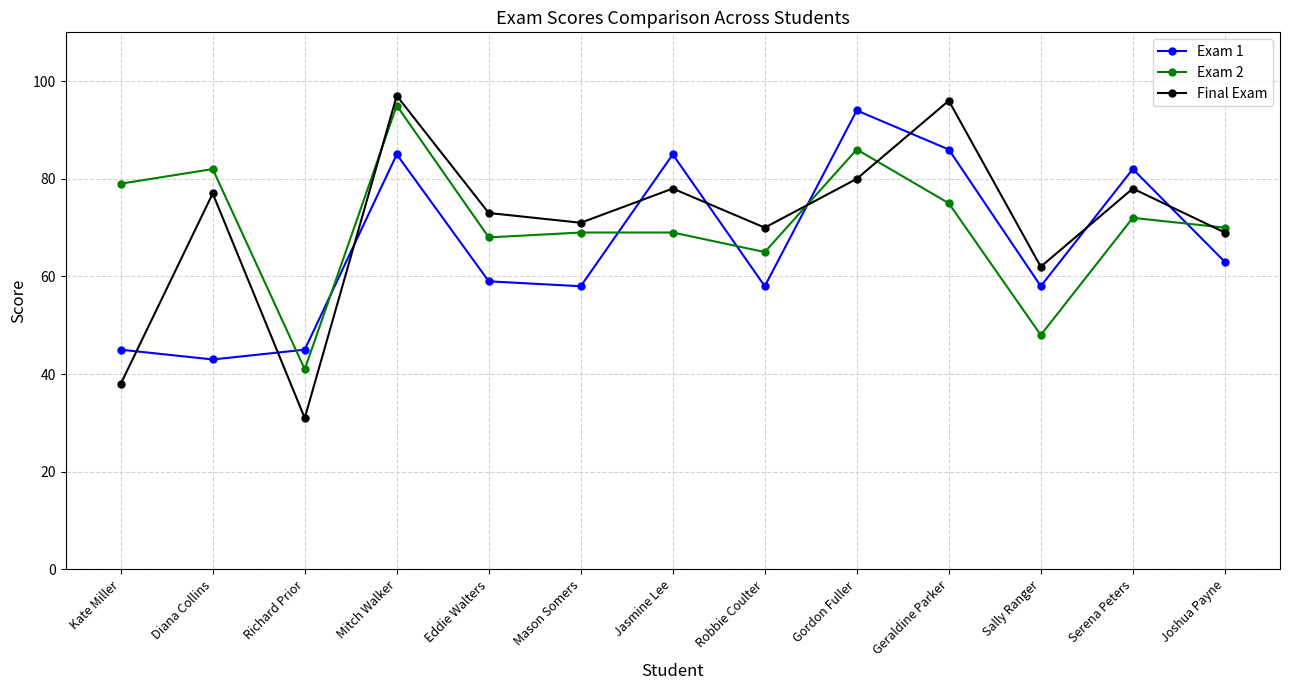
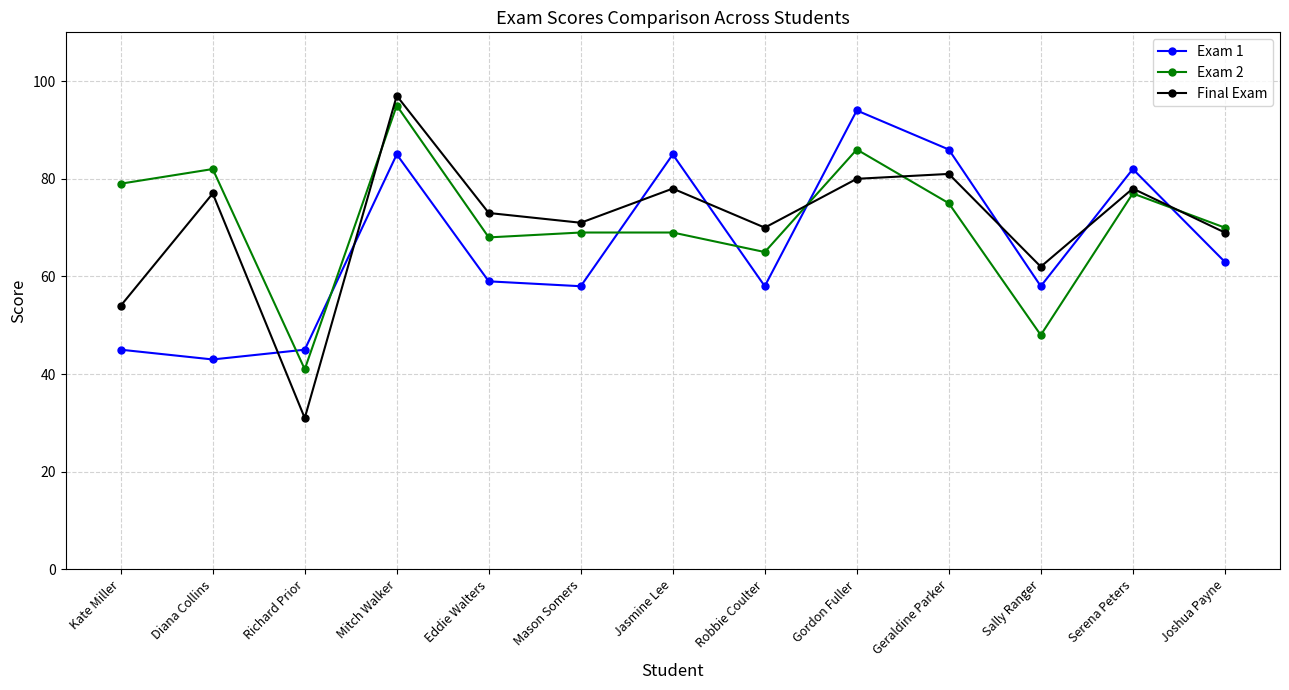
Final Exam, Kate Miller: 38 -> 54
Final Exam, Geraldine Parker: 96 -> 81
Exam 2, Serena Peters: 72 -> 77
